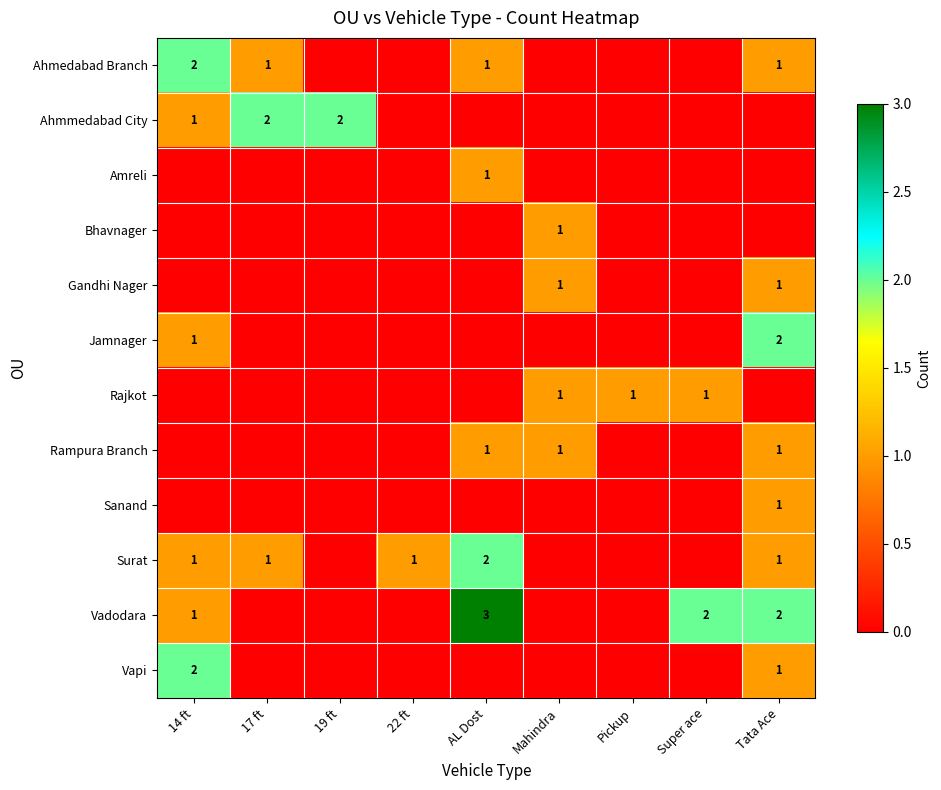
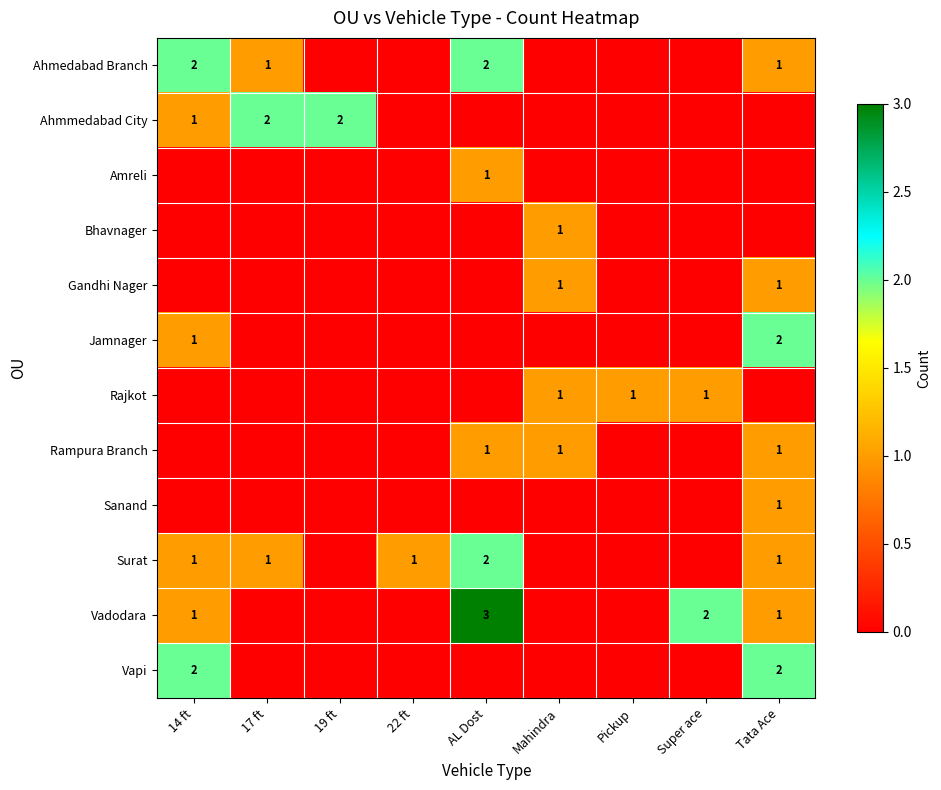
Ahmedabad Branch, AL Dost: 1 -> 2
Vadodara, Tata Ace: 2 -> 1
Vapi, Tata Ace: 1 -> 2
